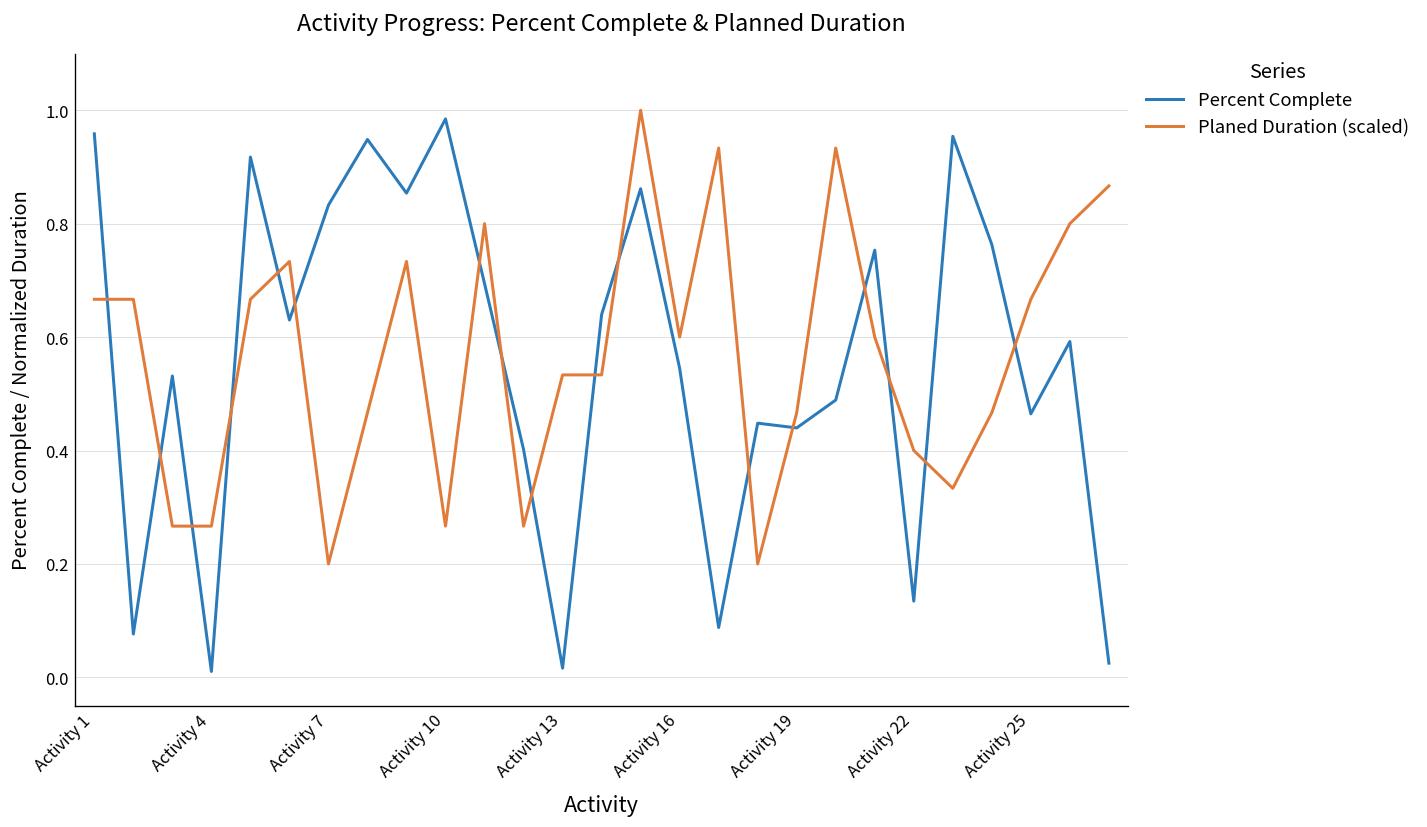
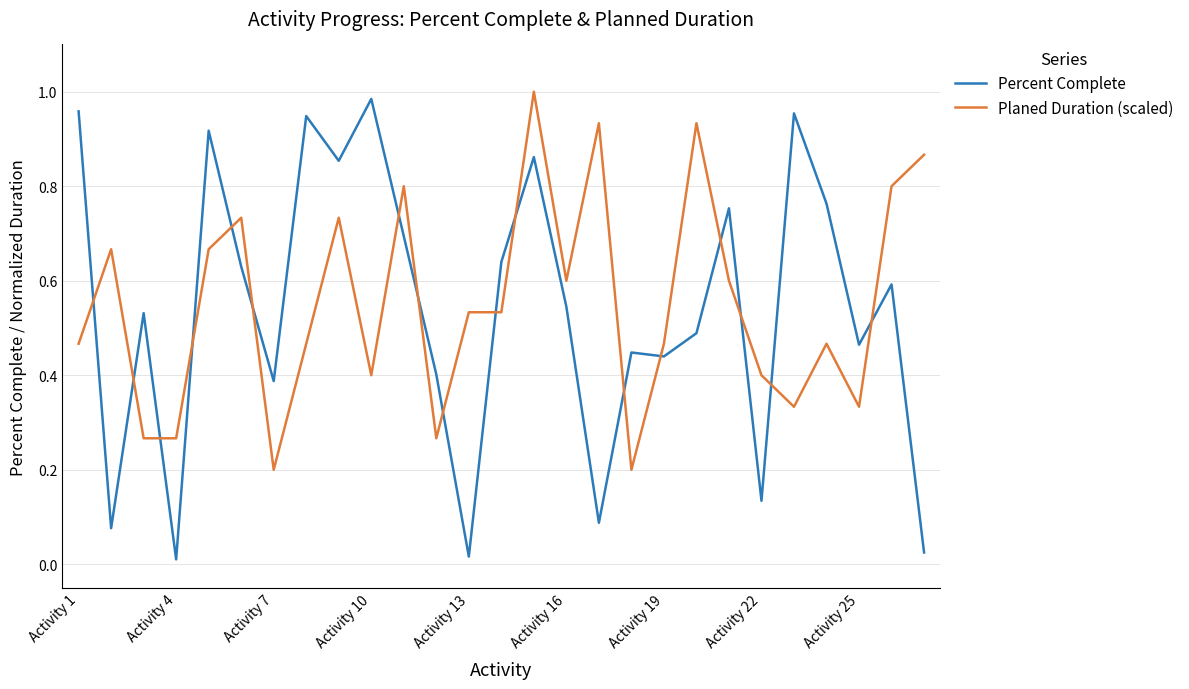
Planed Duration (scaled), Activity 1: 0.67 -> 0.47
Percent Complete, Activity 7: 0.83 -> 0.39
Planed Duration (scaled), Activity 10: 0.27 -> 0.40
Planed Duration (scaled), Activity 25: 0.67 -> 0.33
